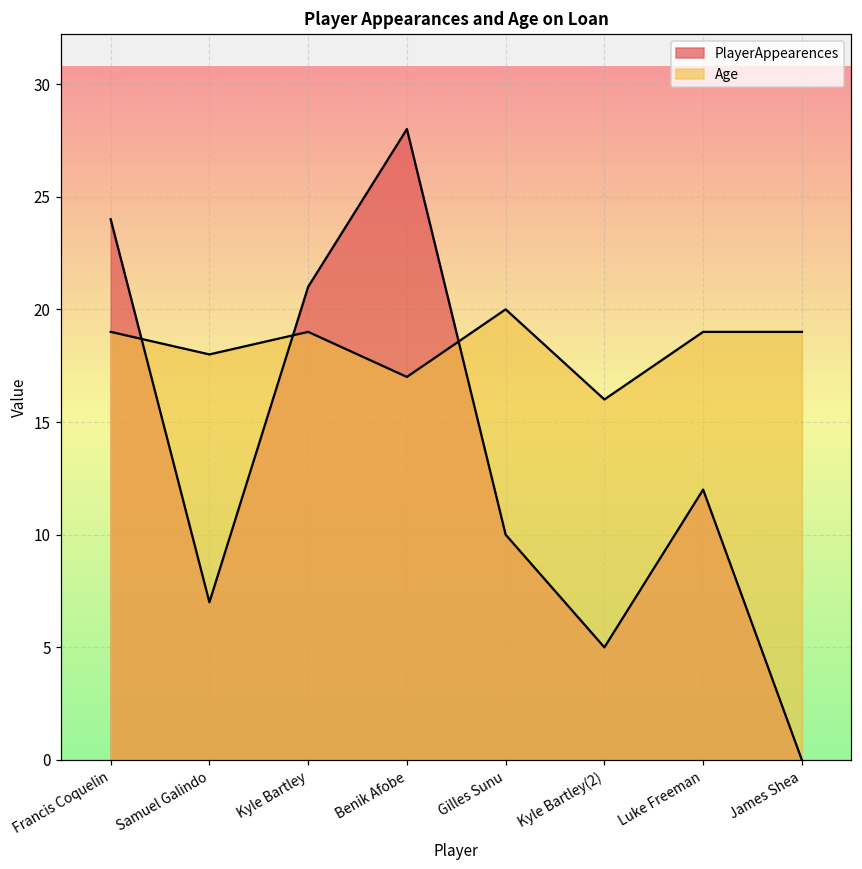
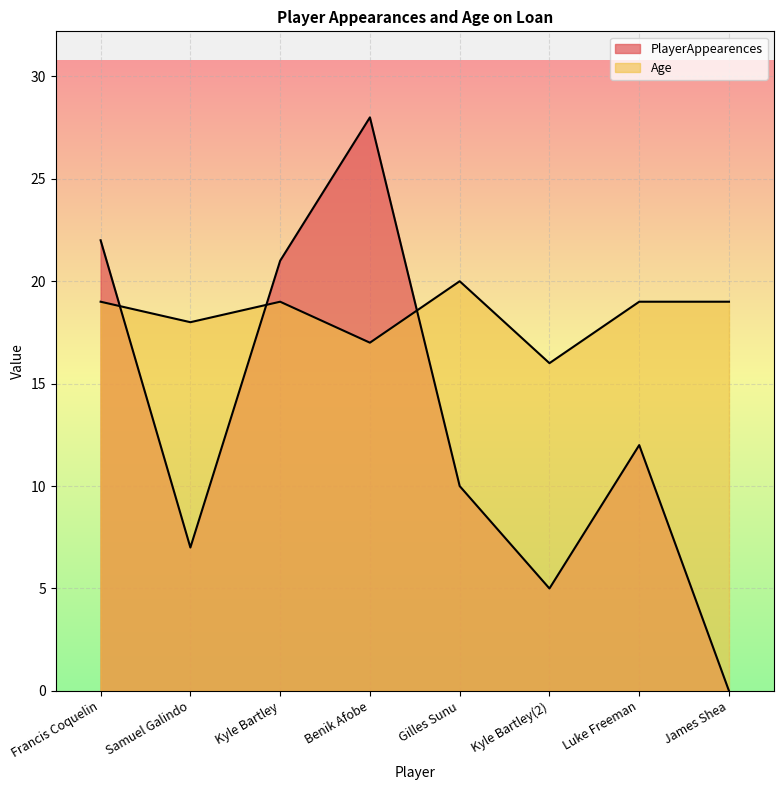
PlayerAppearences, Francis Coquelin: 24 -> 22
